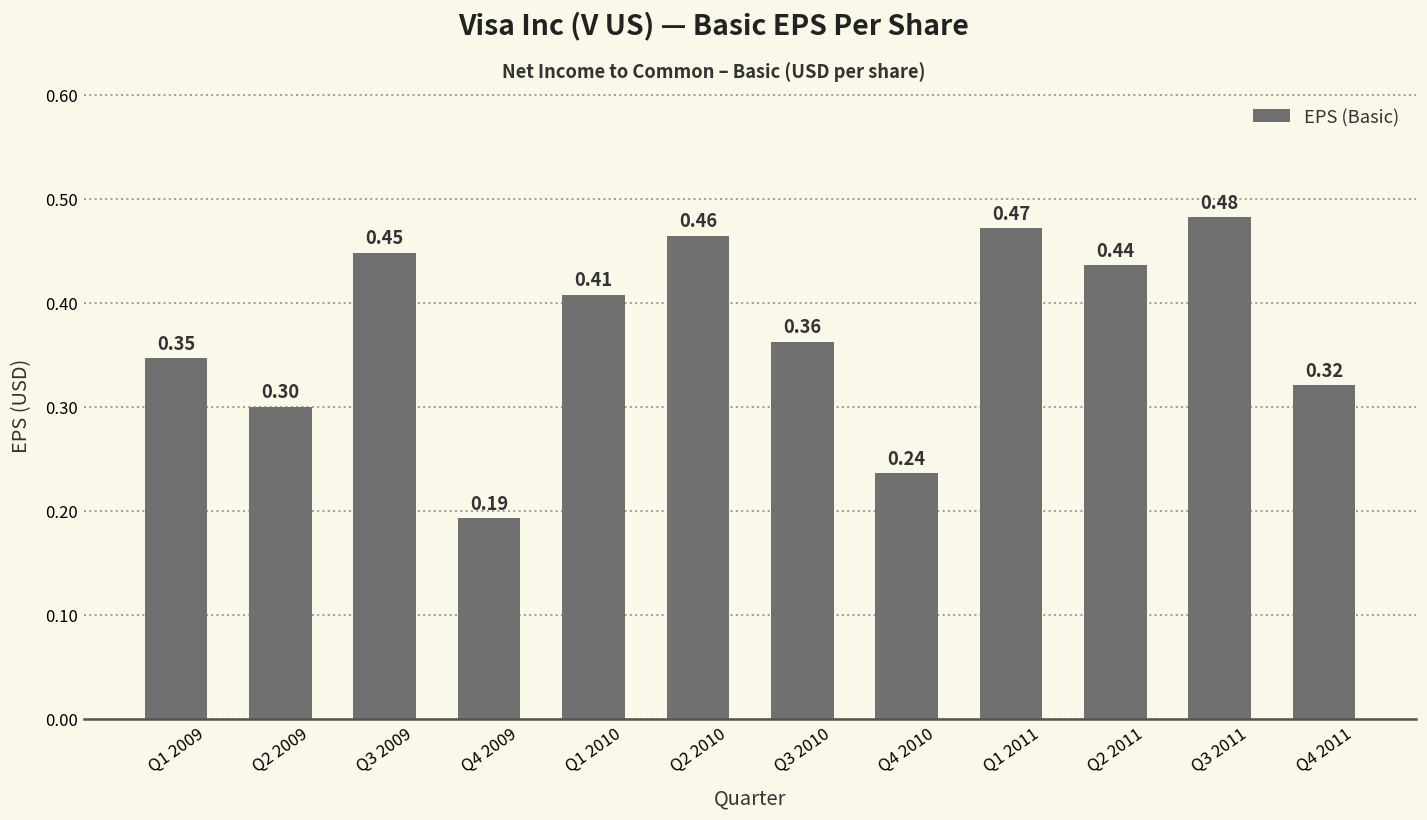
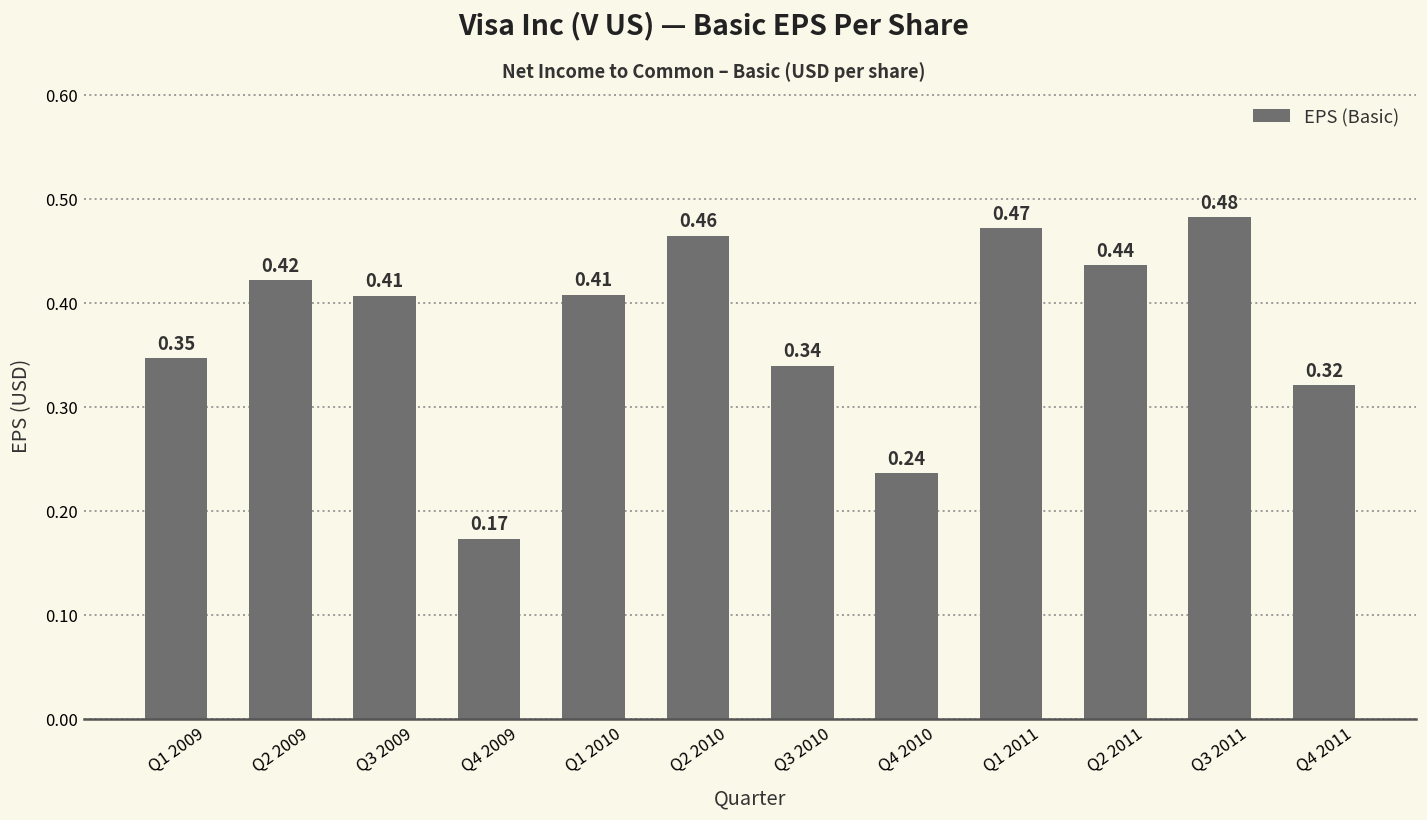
Q2 2009: 0.30 -> 0.42
Q3 2009: 0.45 -> 0.41
Q4 2009: 0.19 -> 0.17
Q3 2010: 0.36 -> 0.34
